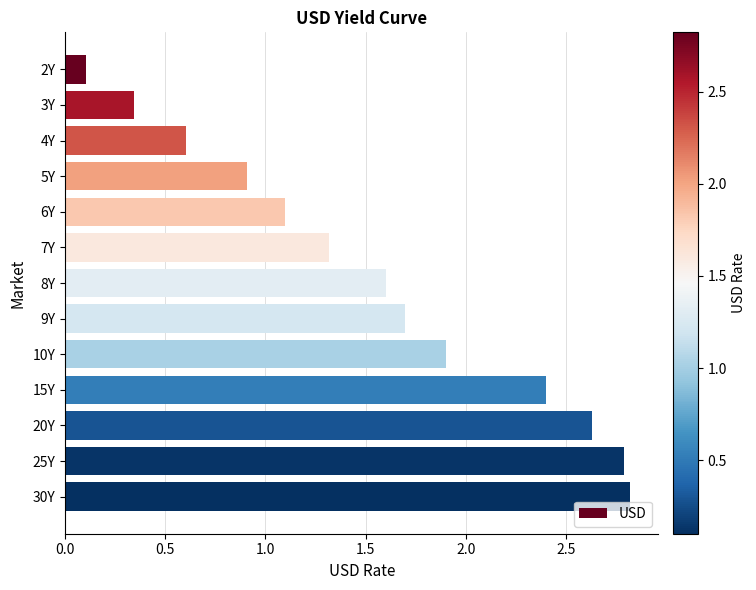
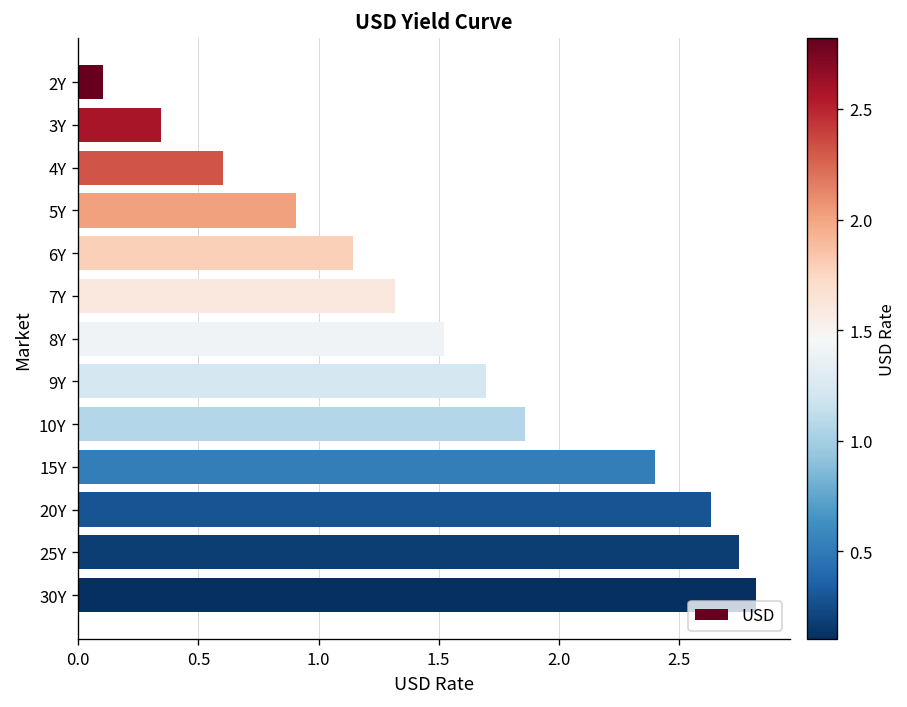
6Y: 1.10 -> 1.14
8Y: 1.60 -> 1.52
10Y: 1.90 -> 1.86
25Y: 2.79 -> 2.75
